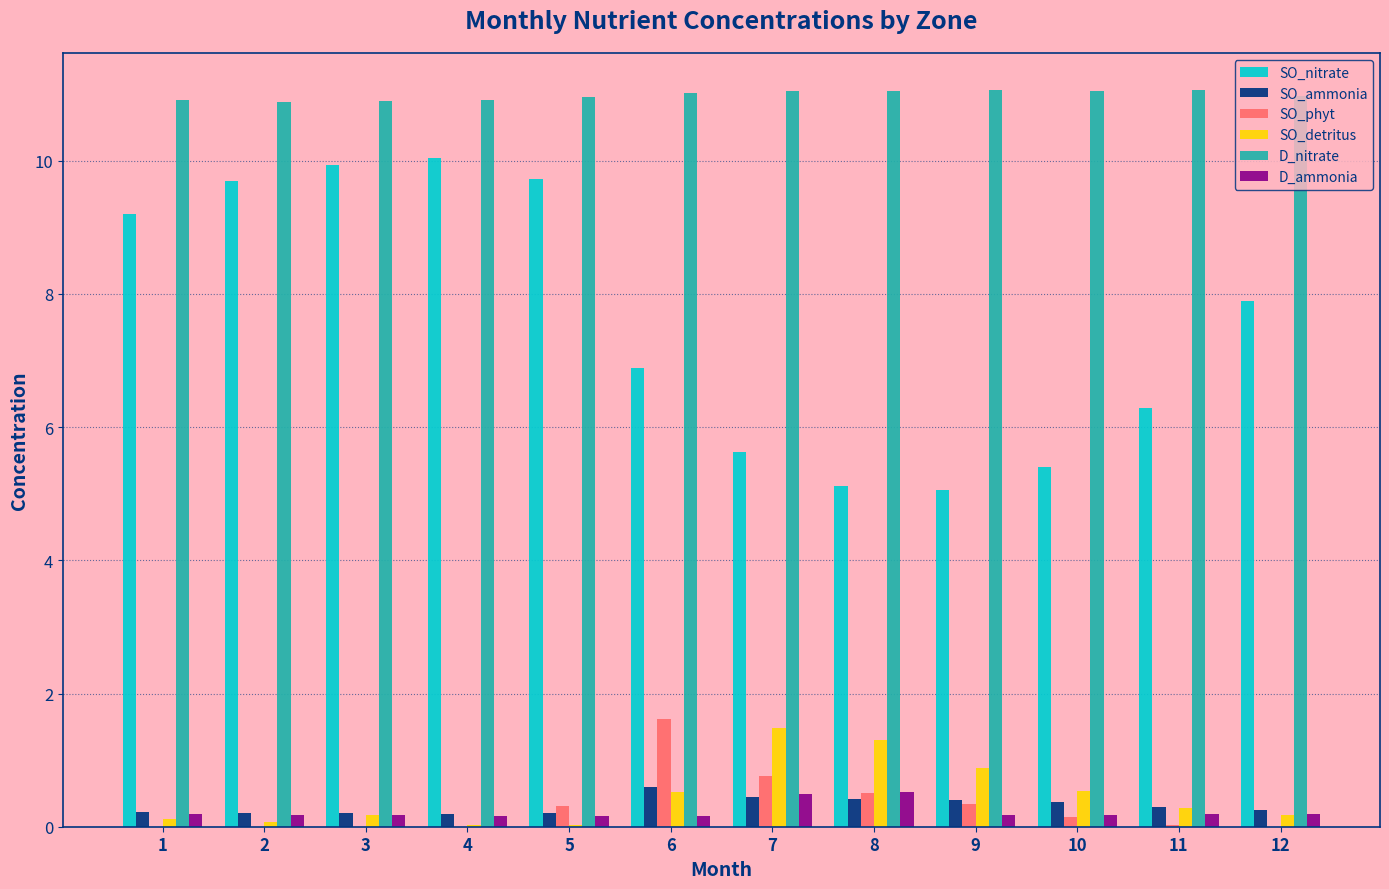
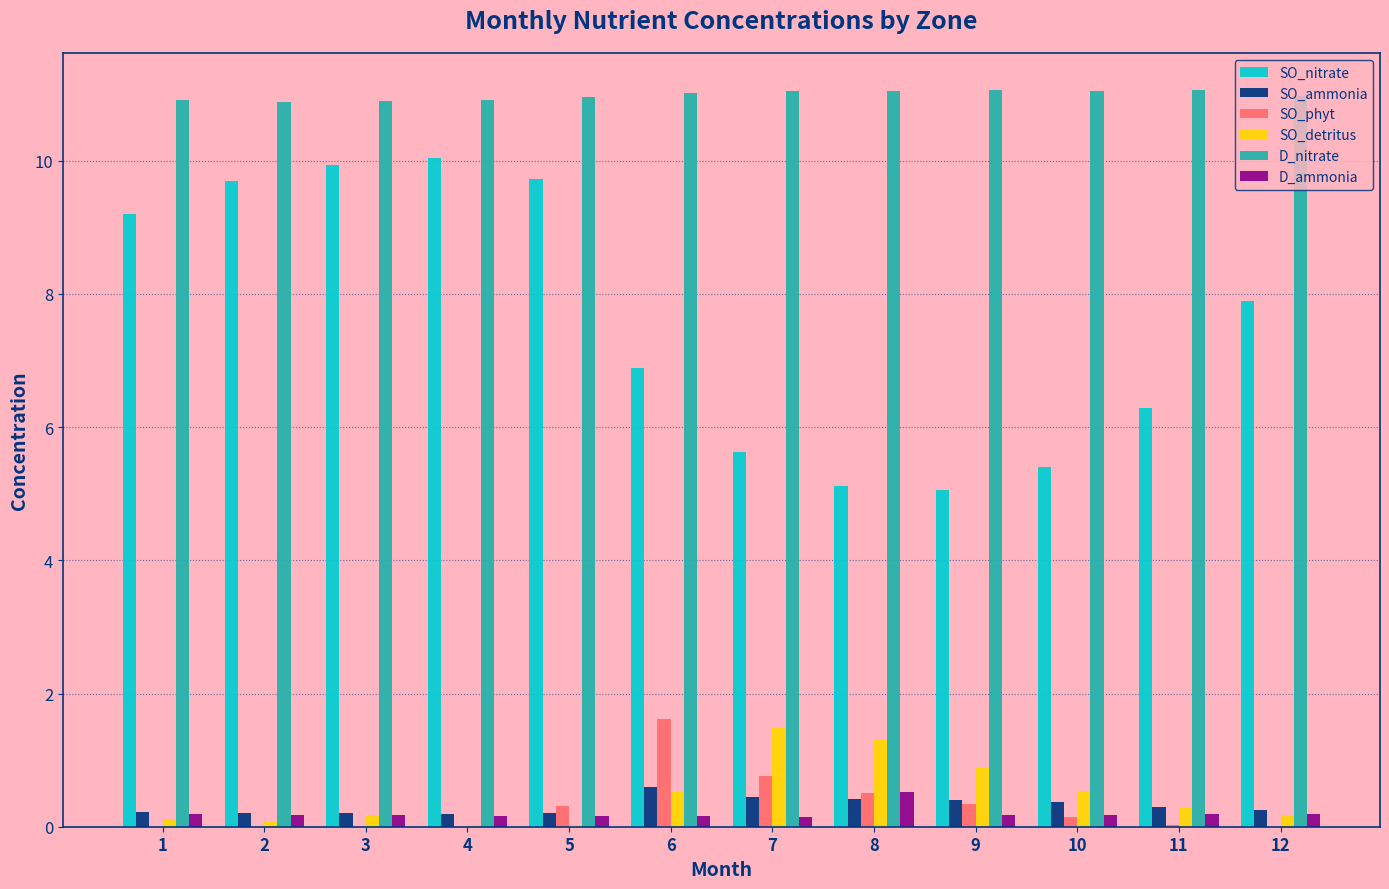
D_ammonia, 7: 0.5 -> 0.2
